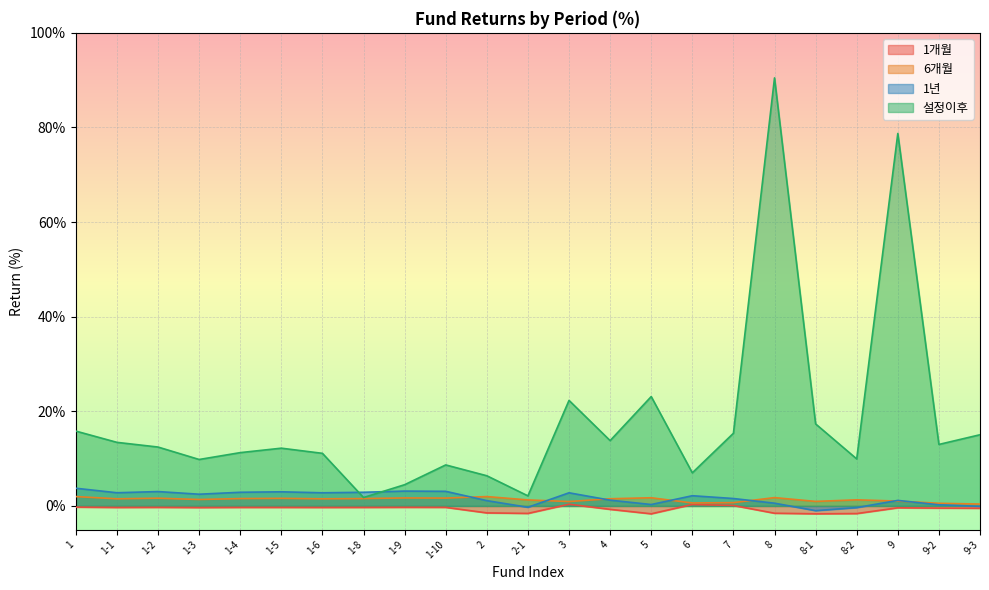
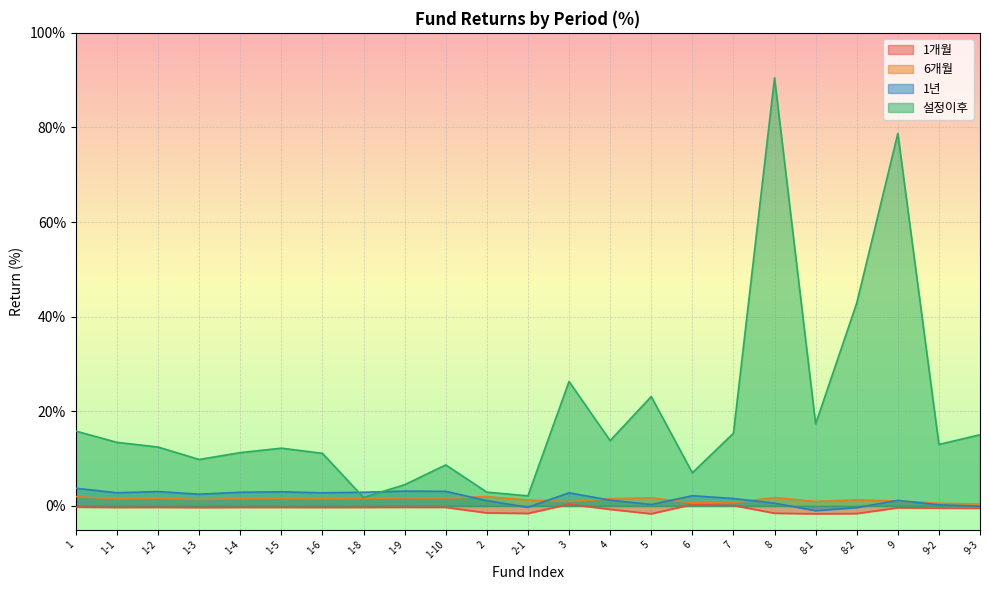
설정이후, 2: 6% -> 3%
설정이후, 3: 22% -> 26%
설정이후, 8-2: 10% -> 43%
